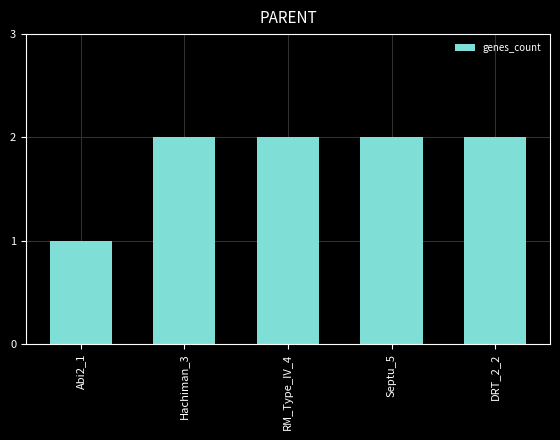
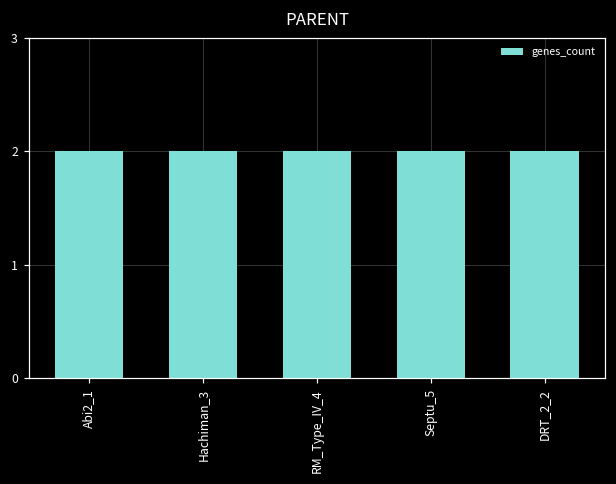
Abi2_1: 1 -> 2
